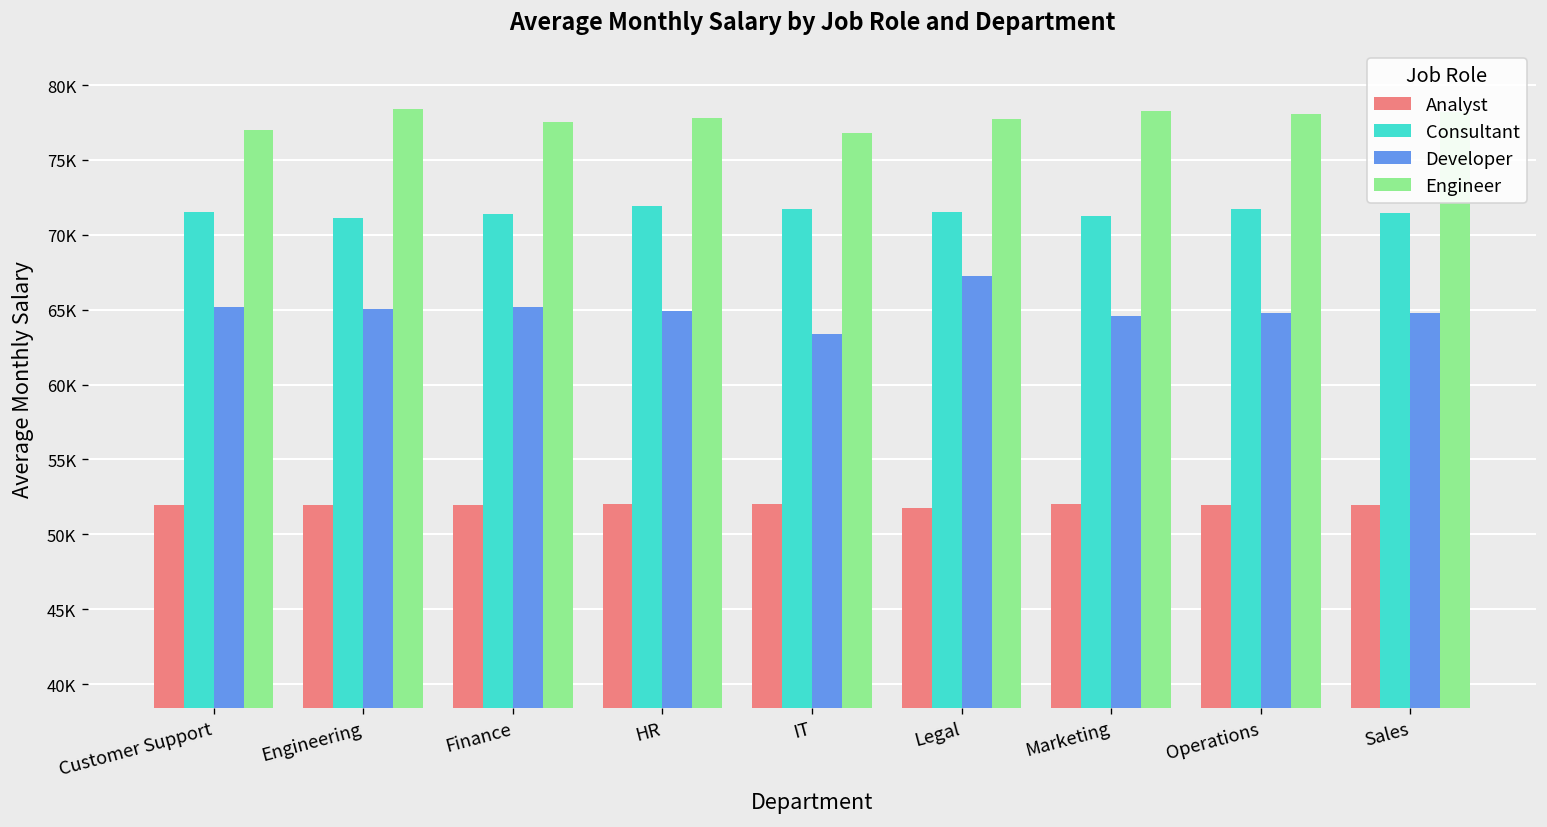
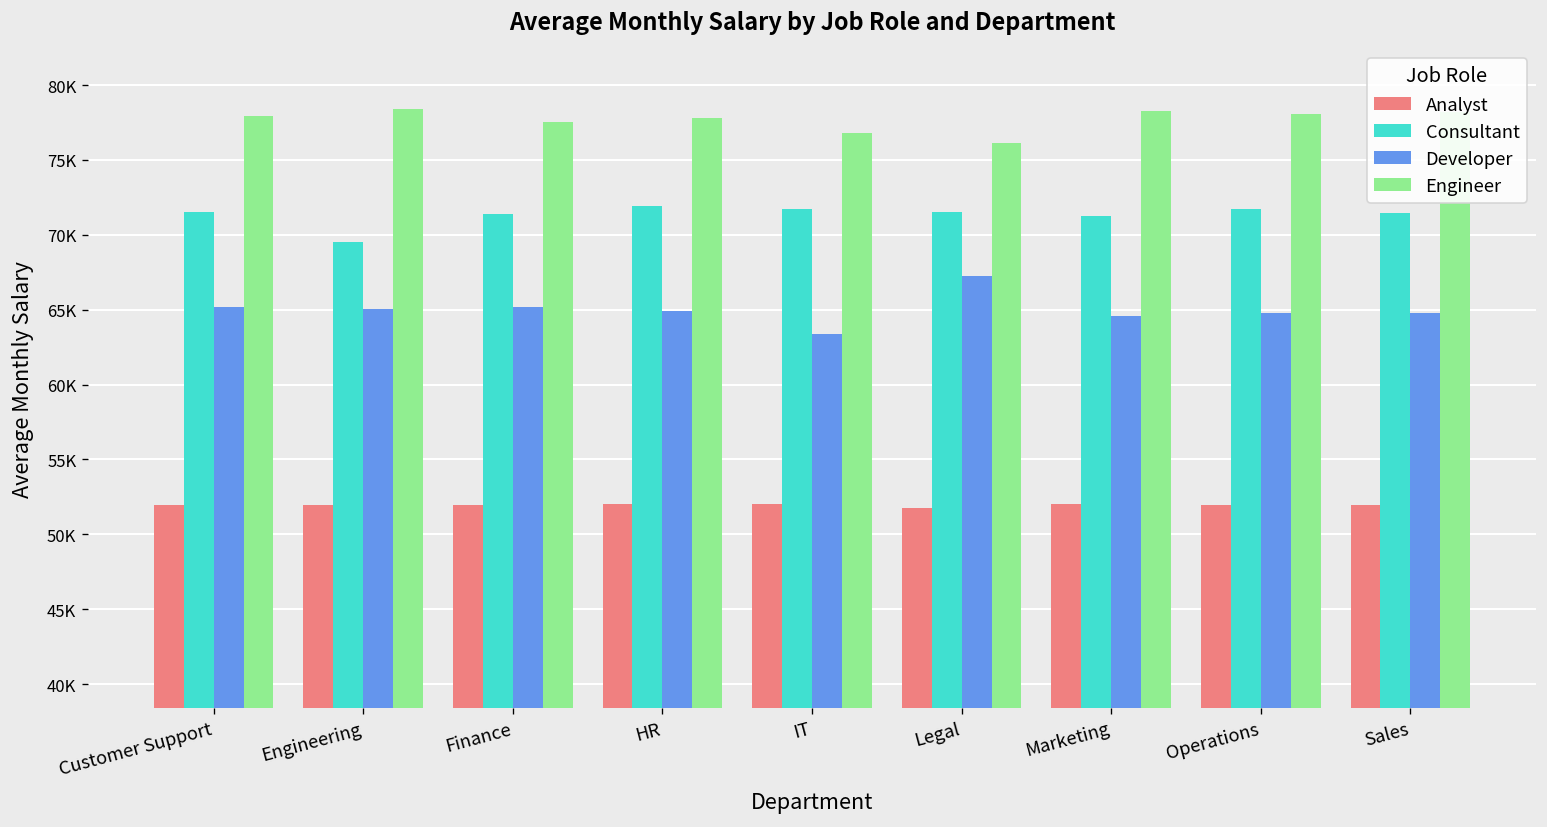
Engineer, Customer Support: 77000 -> 77900
Consultant, Engineering: 71100 -> 69500
Engineer, Legal: 77700 -> 76200
